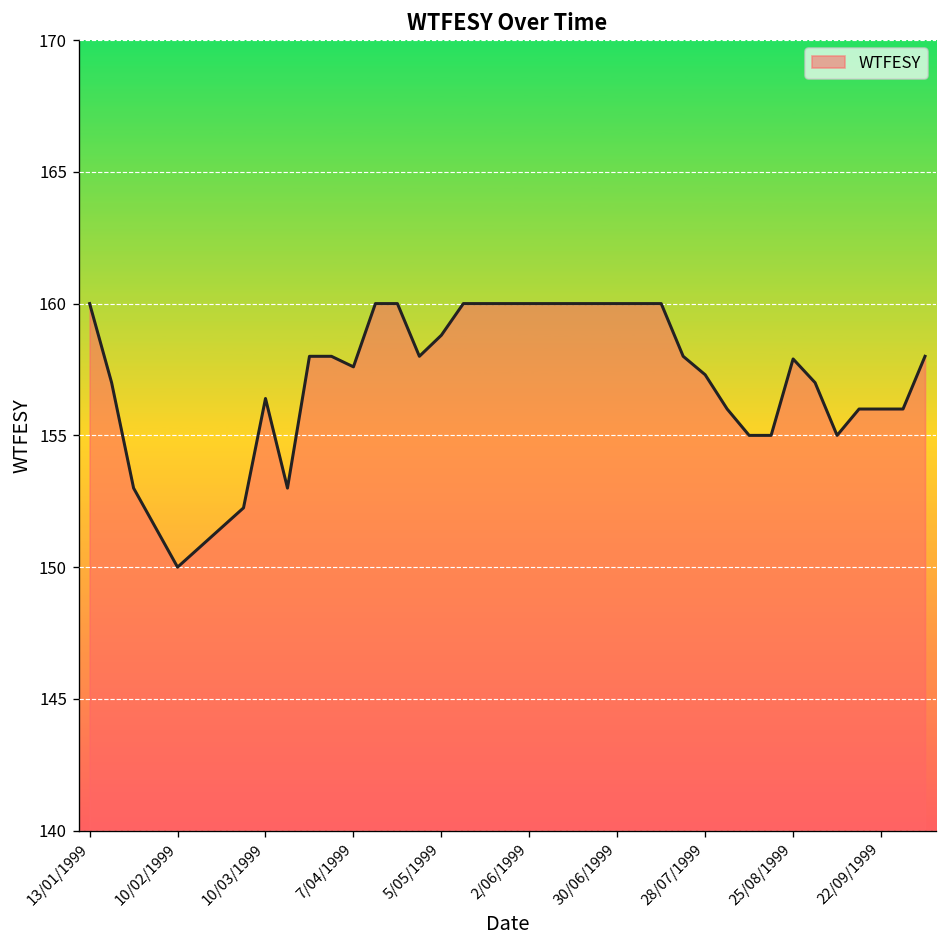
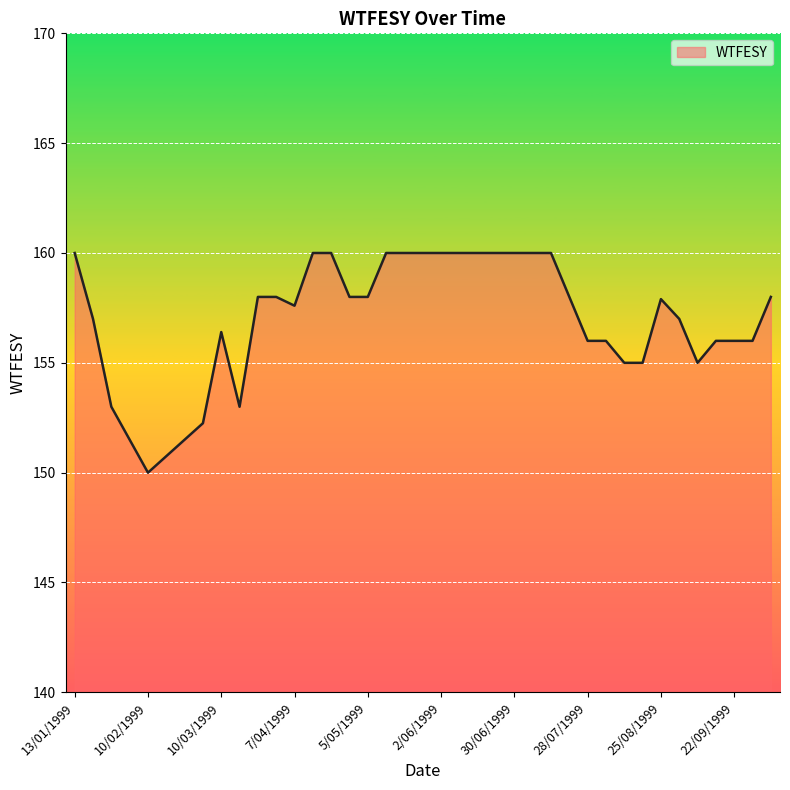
5/05/1999: 158.8 -> 158.0
28/07/1999: 157.3 -> 156.0
